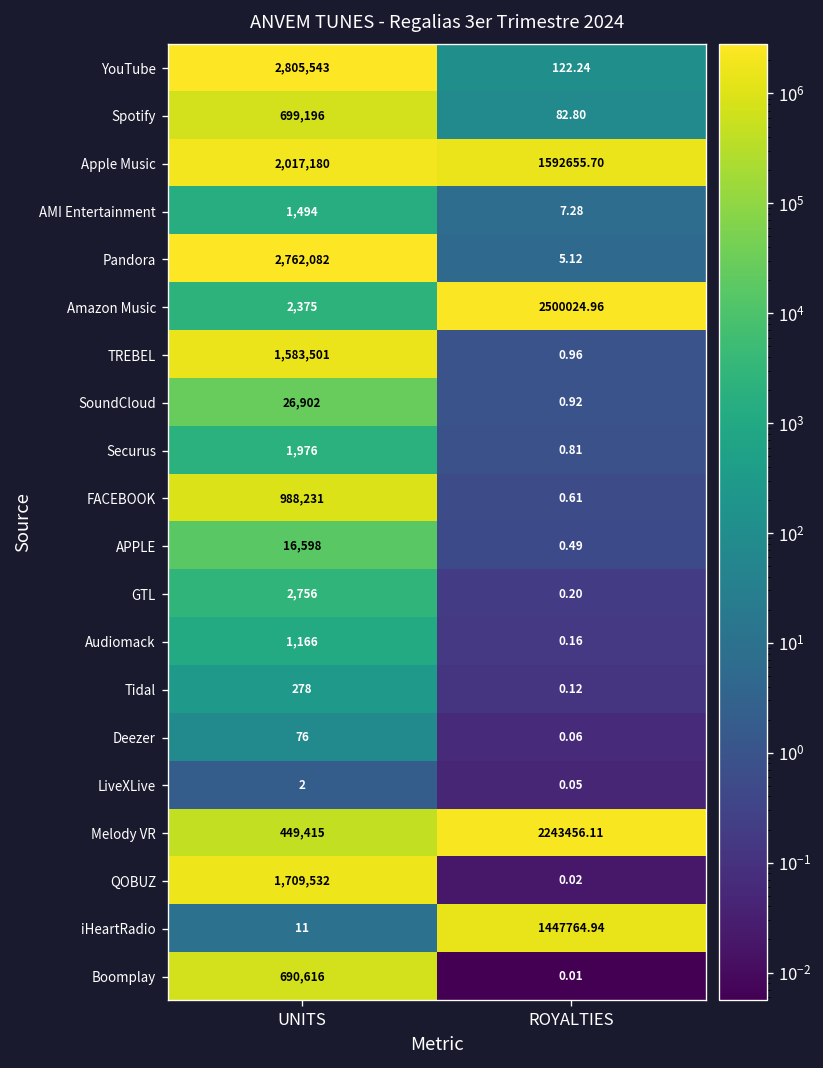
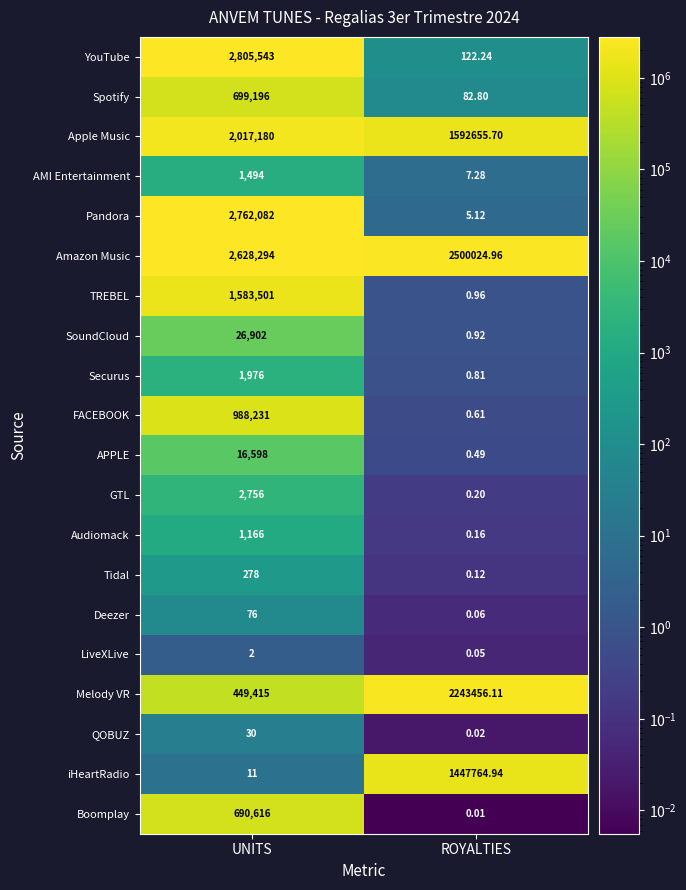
Amazon Music, UNITS: 2,375 -> 2,628,294
QOBUZ, UNITS: 1,709,532 -> 30
